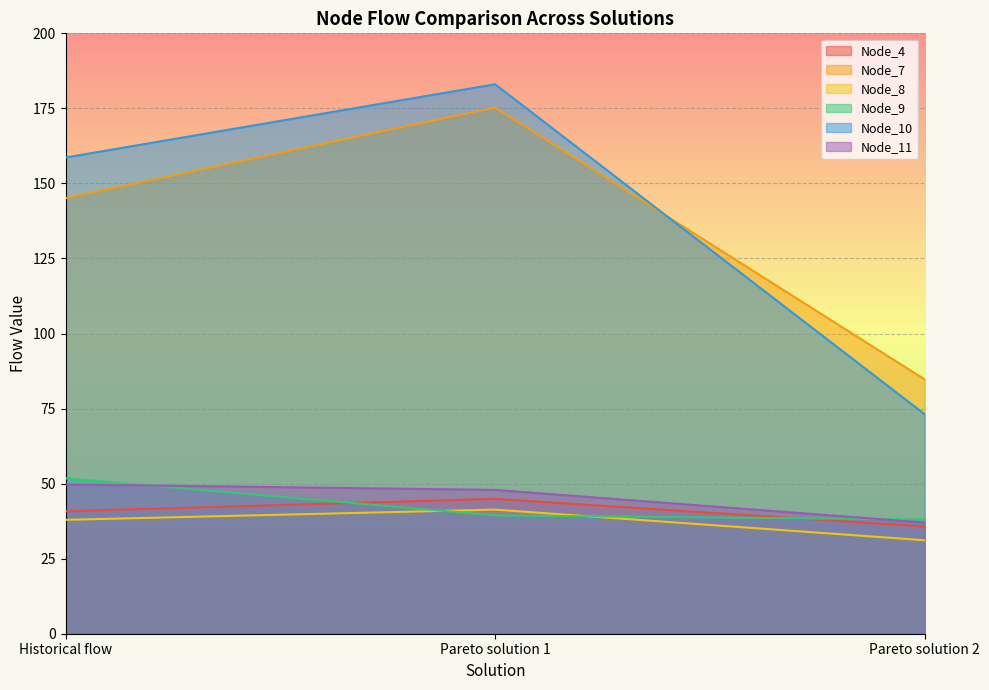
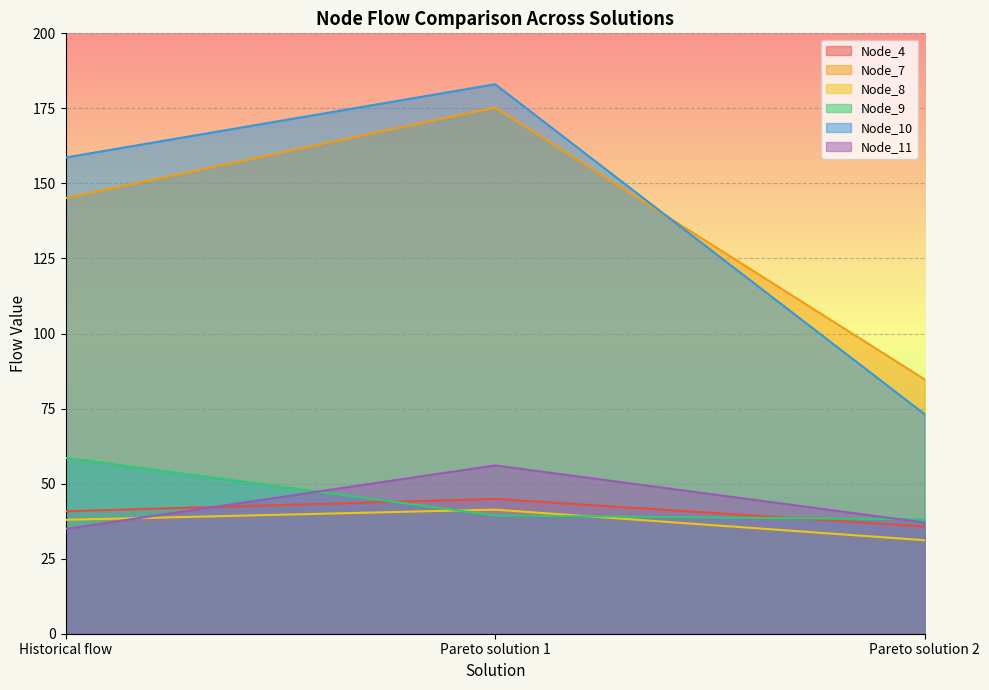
Node_9, Historical flow: 52 -> 59
Node_11, Historical flow: 50 -> 35
Node_11, Pareto solution 1: 48 -> 56
